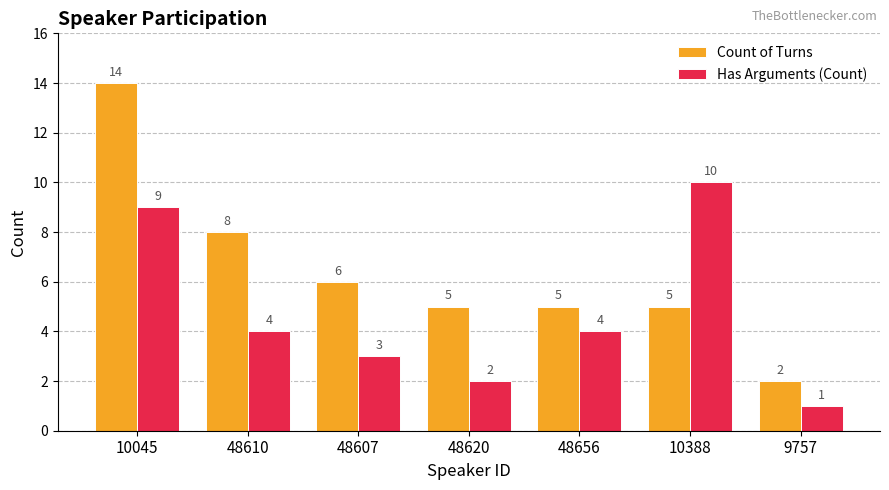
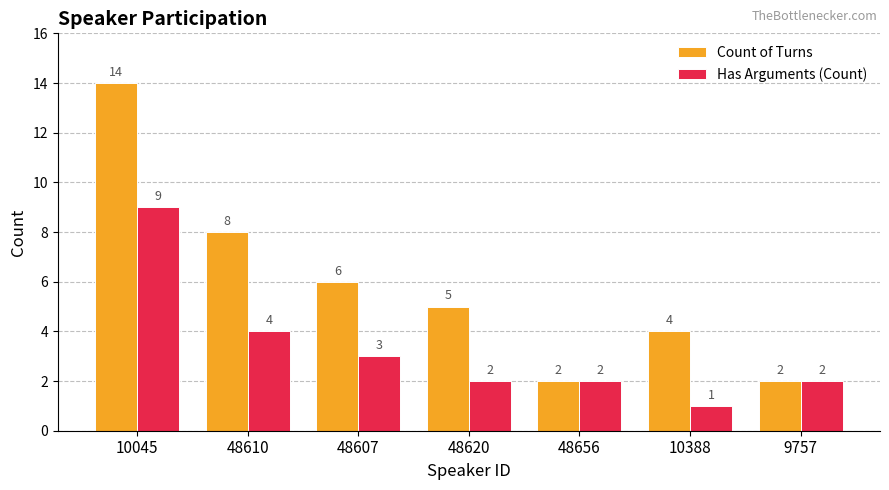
Count of Turns, 48656: 5 -> 2
Has Arguments (Count), 48656: 4 -> 2
Count of Turns, 10388: 5 -> 4
Has Arguments (Count), 10388: 10 -> 1
Has Arguments (Count), 9757: 1 -> 2
